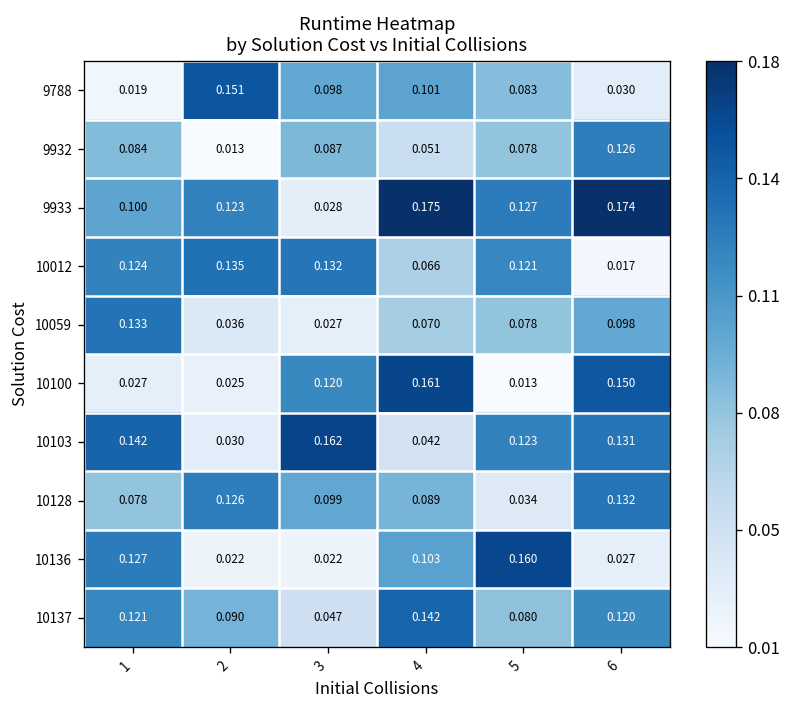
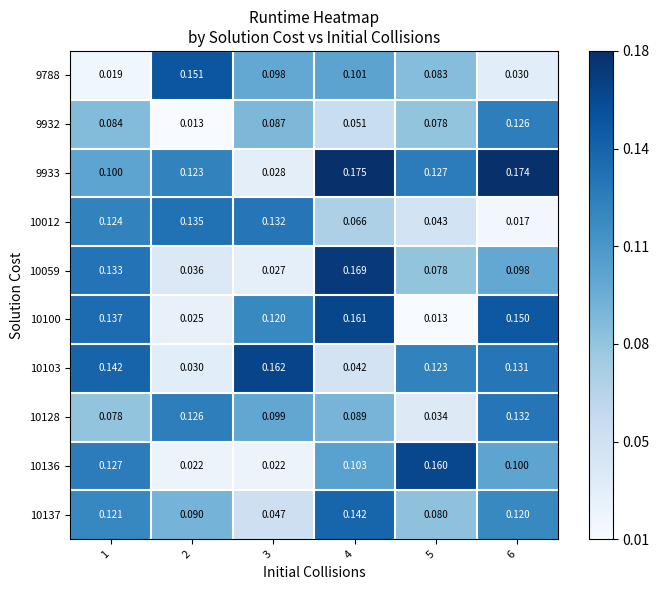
10012, 5: 0.121 -> 0.043
10059, 4: 0.070 -> 0.169
10100, 1: 0.027 -> 0.137
10136, 6: 0.027 -> 0.100
